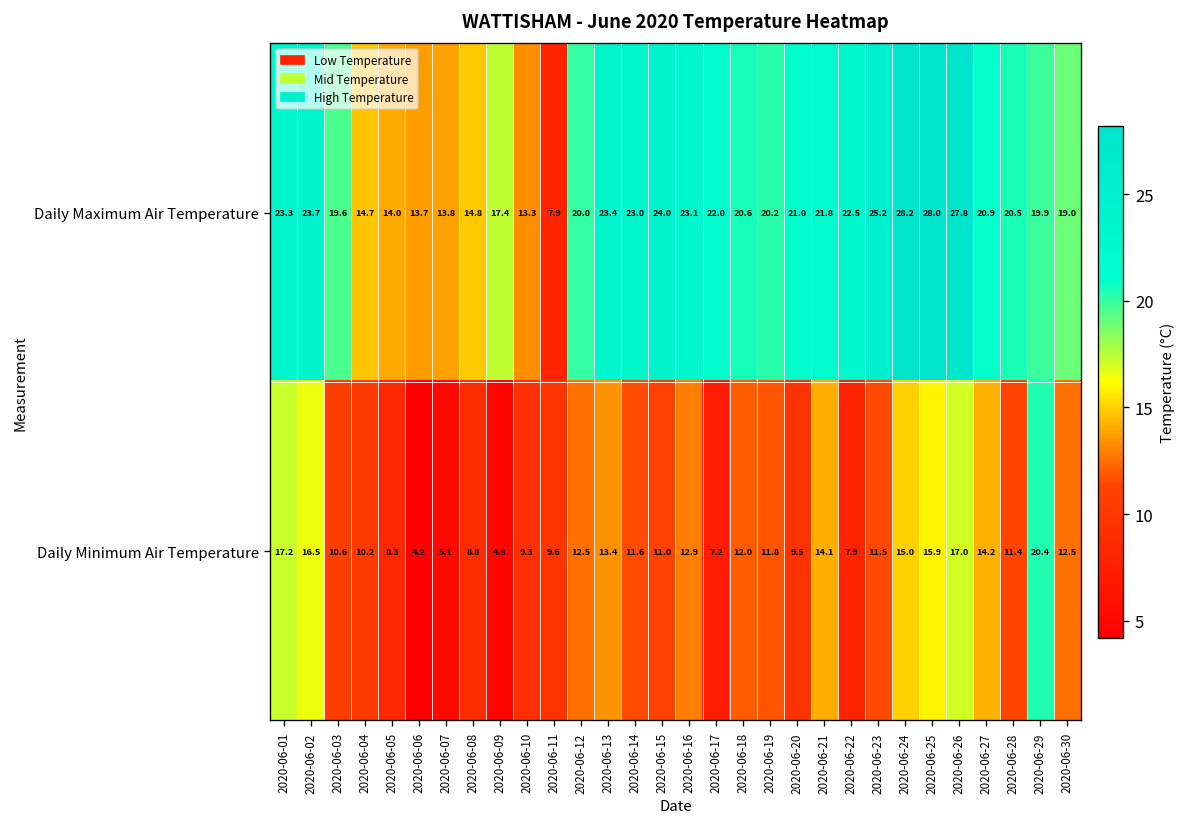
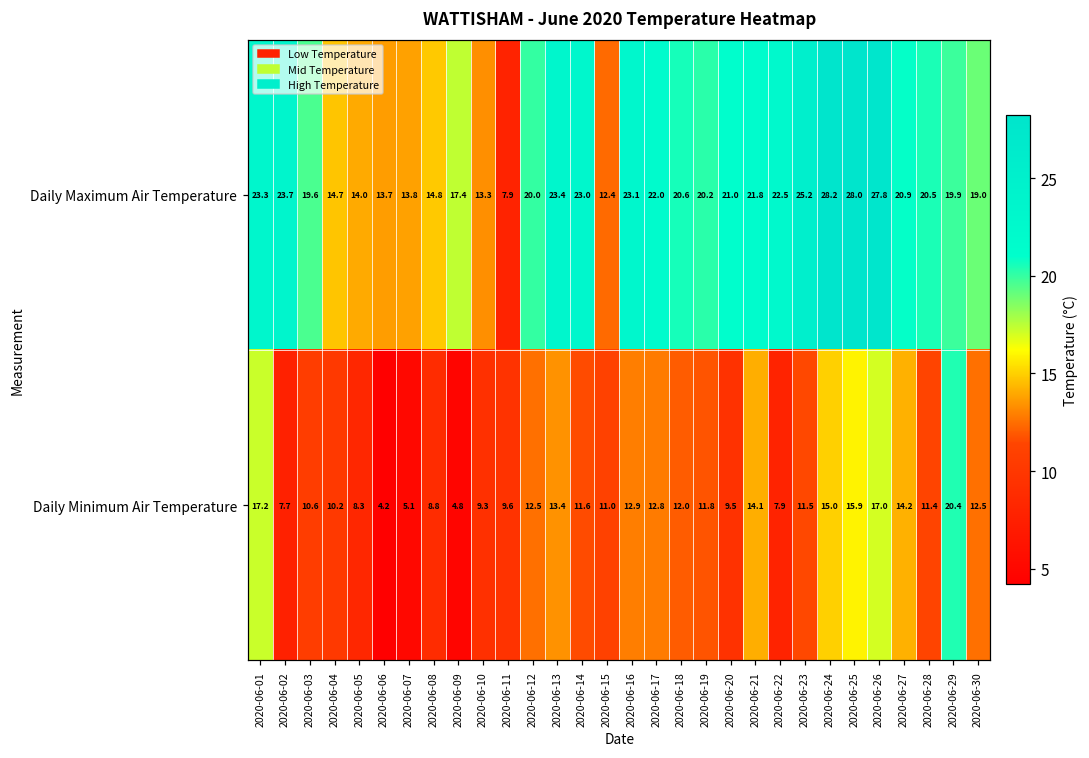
Daily Maximum Air Temperature, 2020-06-15: 24.0 -> 12.4
Daily Minimum Air Temperature, 2020-06-02: 16.5 -> 7.7
Daily Minimum Air Temperature, 2020-06-17: 7.2 -> 12.8
